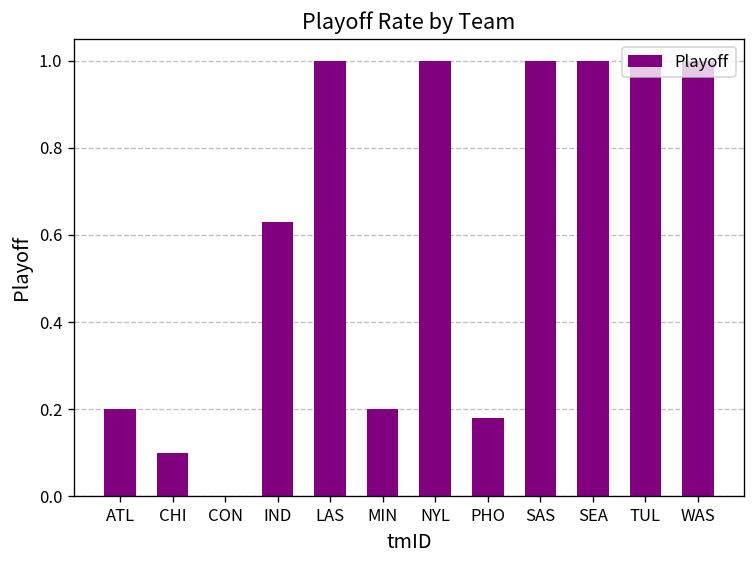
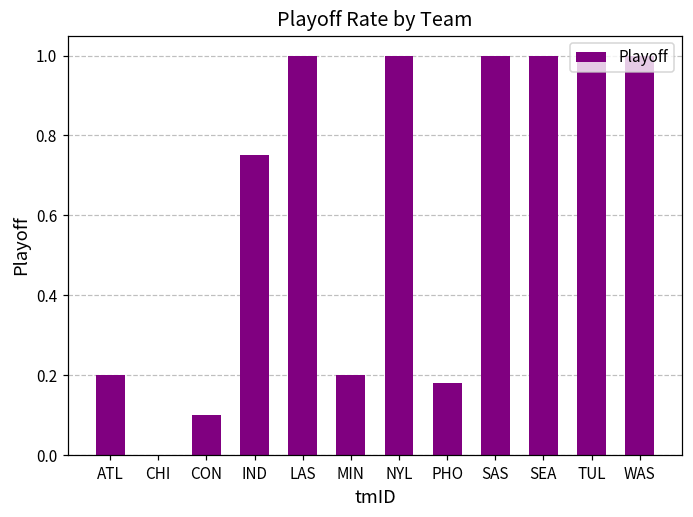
CHI: 0.1 -> 0.0
CON: 0.0 -> 0.1
IND: 0.63 -> 0.75
